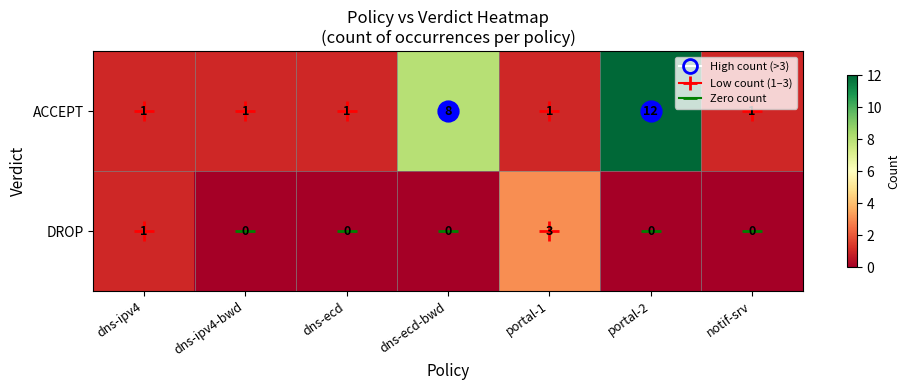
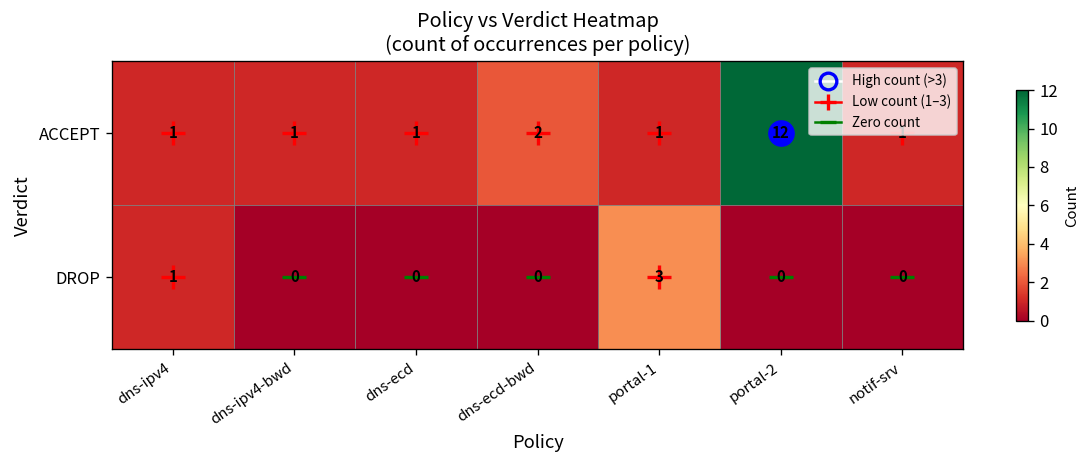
ACCEPT, dns-ecd-bwd: 8 -> 2
